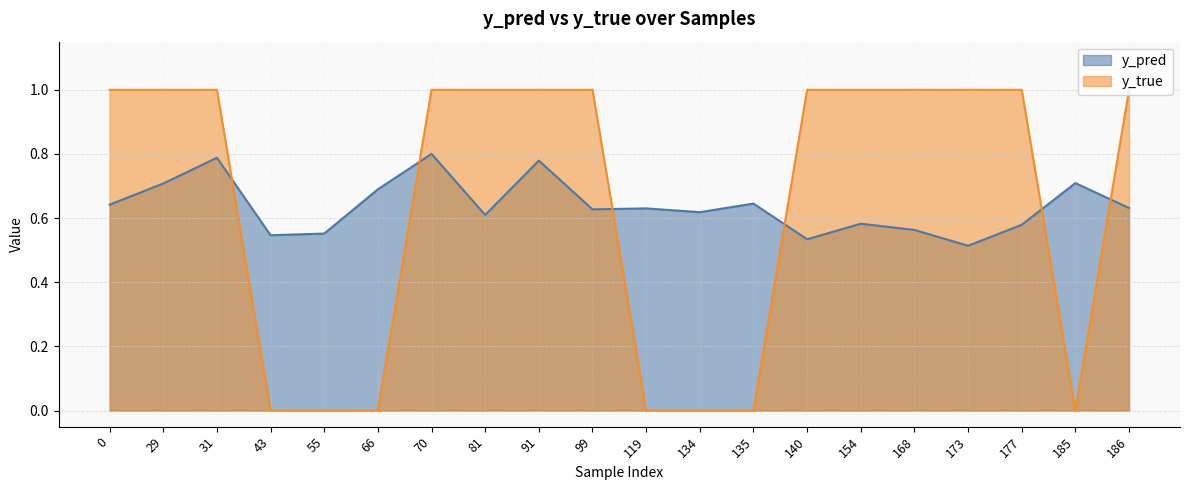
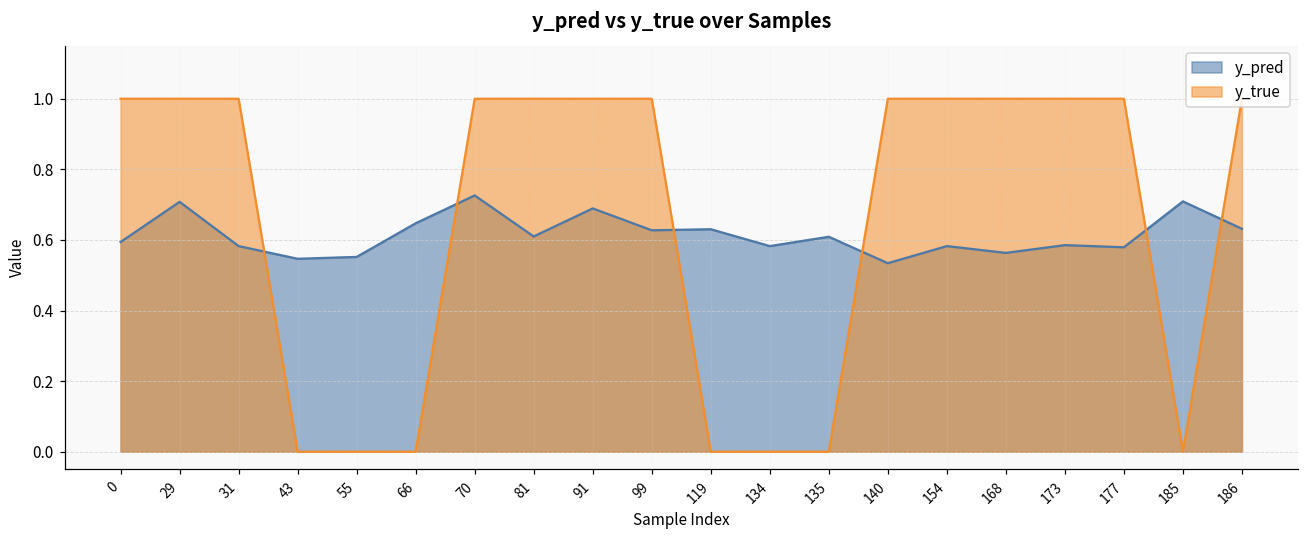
y_pred, 0: 0.64 -> 0.59
y_pred, 31: 0.79 -> 0.58
y_pred, 66: 0.69 -> 0.65
y_pred, 70: 0.80 -> 0.73
y_pred, 91: 0.78 -> 0.69
y_pred, 134: 0.62 -> 0.58
y_pred, 135: 0.65 -> 0.61
y_pred, 173: 0.51 -> 0.59
